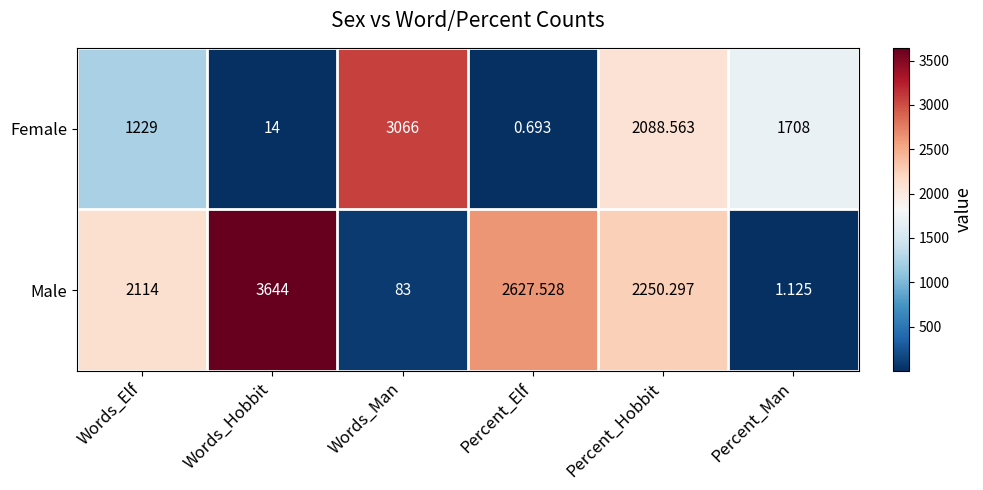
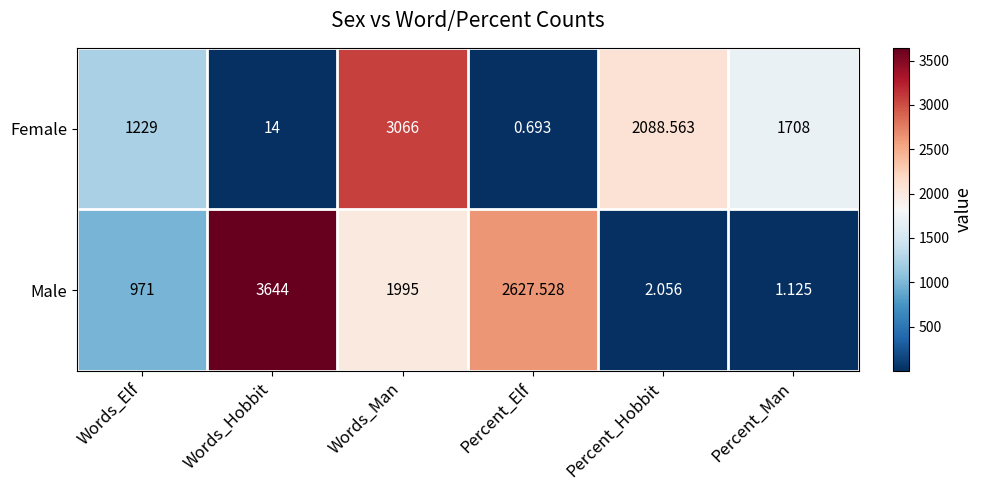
Male, Words_Elf: 2114 -> 971
Male, Words_Man: 83 -> 1995
Male, Percent_Hobbit: 2250.297 -> 2.056
